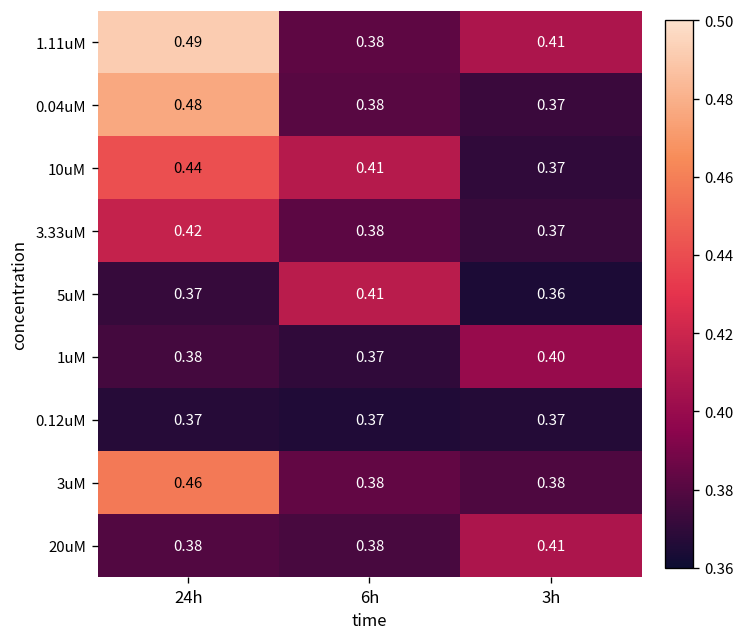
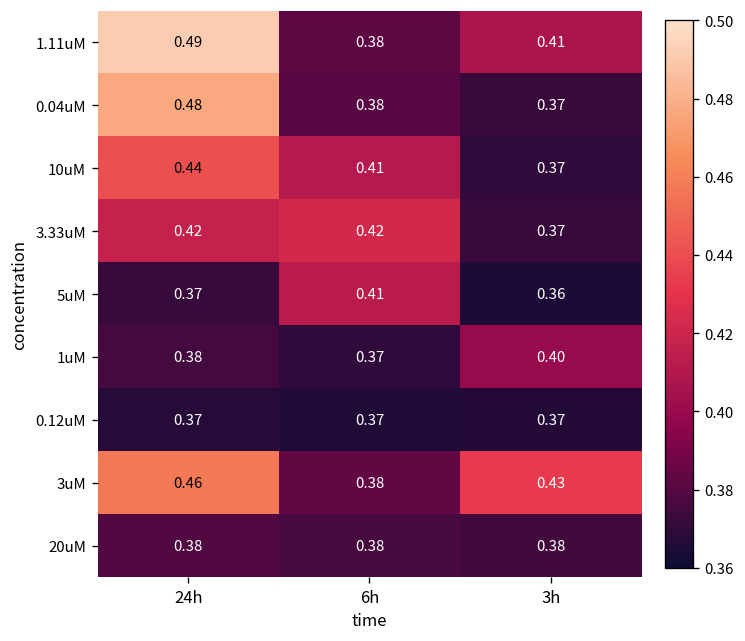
3.33uM, 6h: 0.38 -> 0.42
3uM, 3h: 0.38 -> 0.43
20uM, 3h: 0.41 -> 0.38
